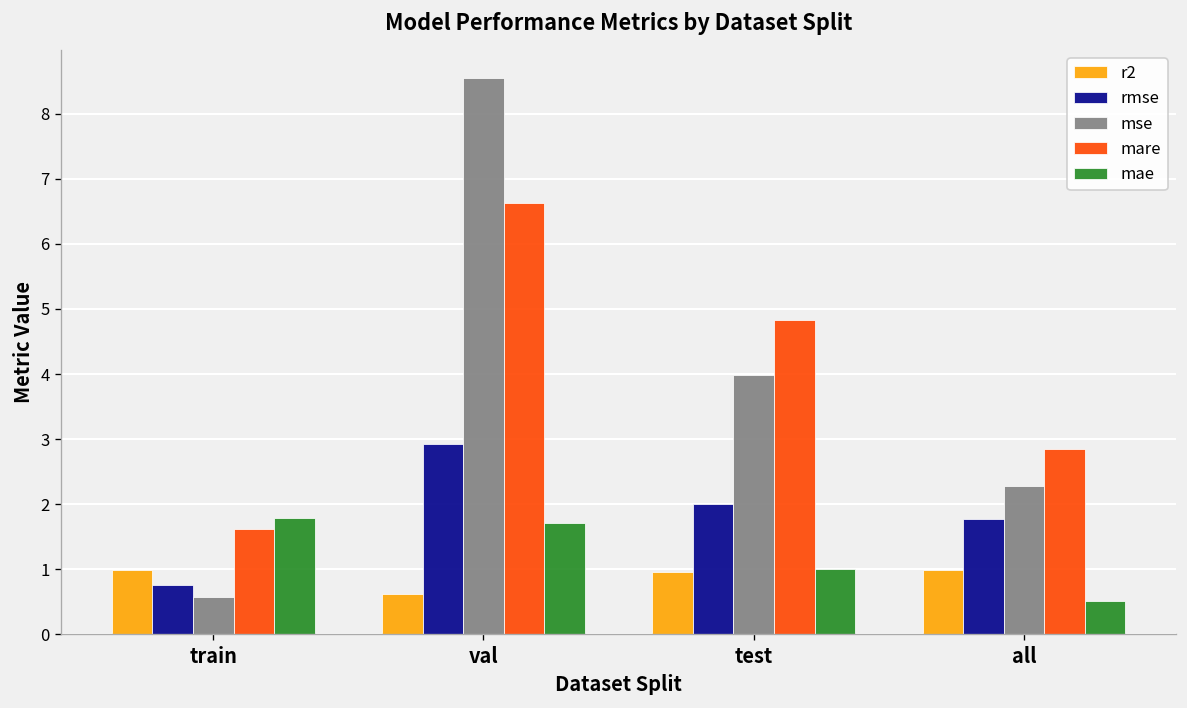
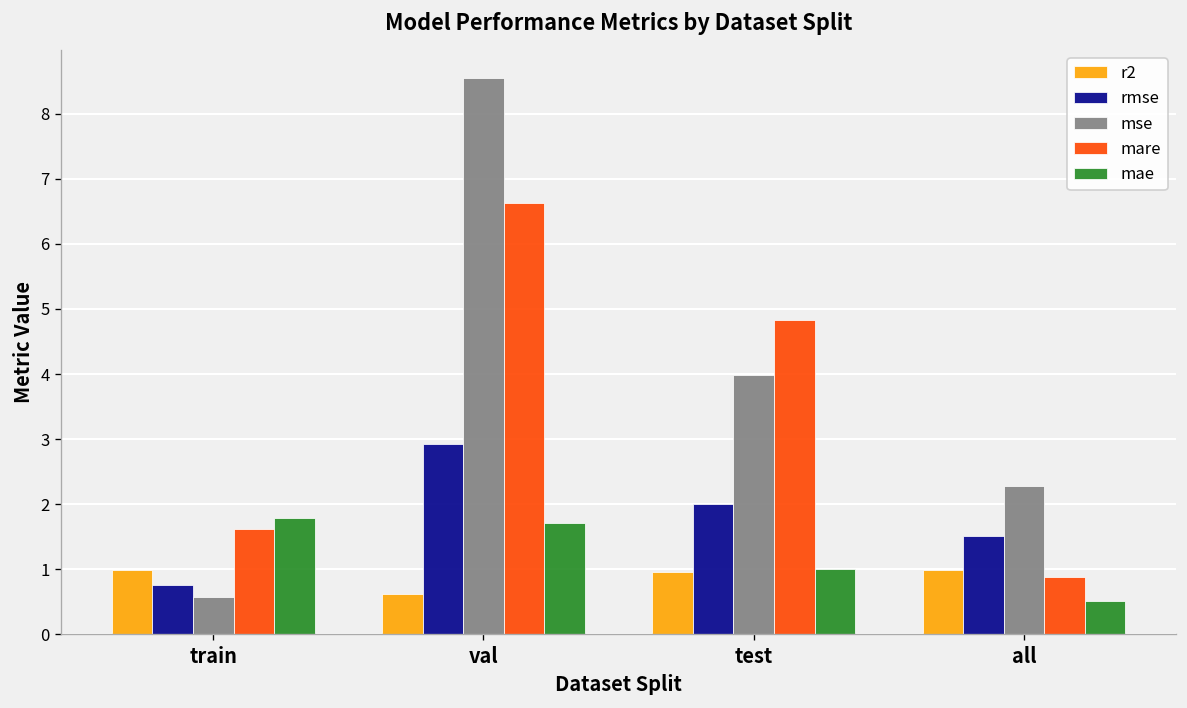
rmse, all: 1.8 -> 1.5
mare, all: 2.9 -> 0.9
